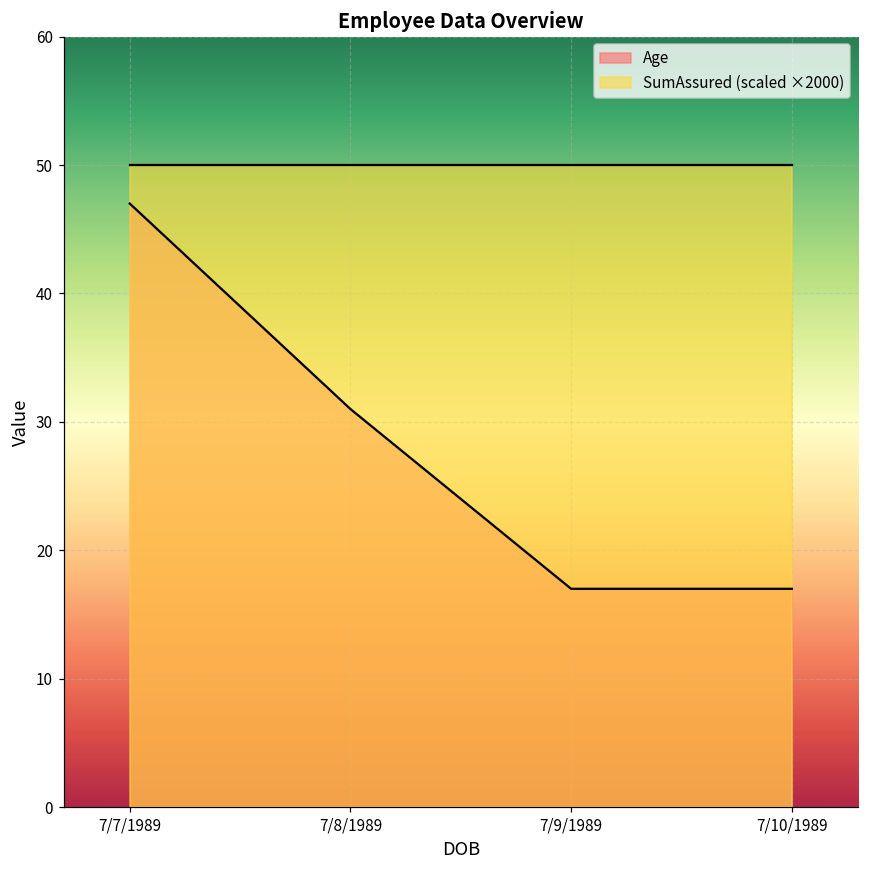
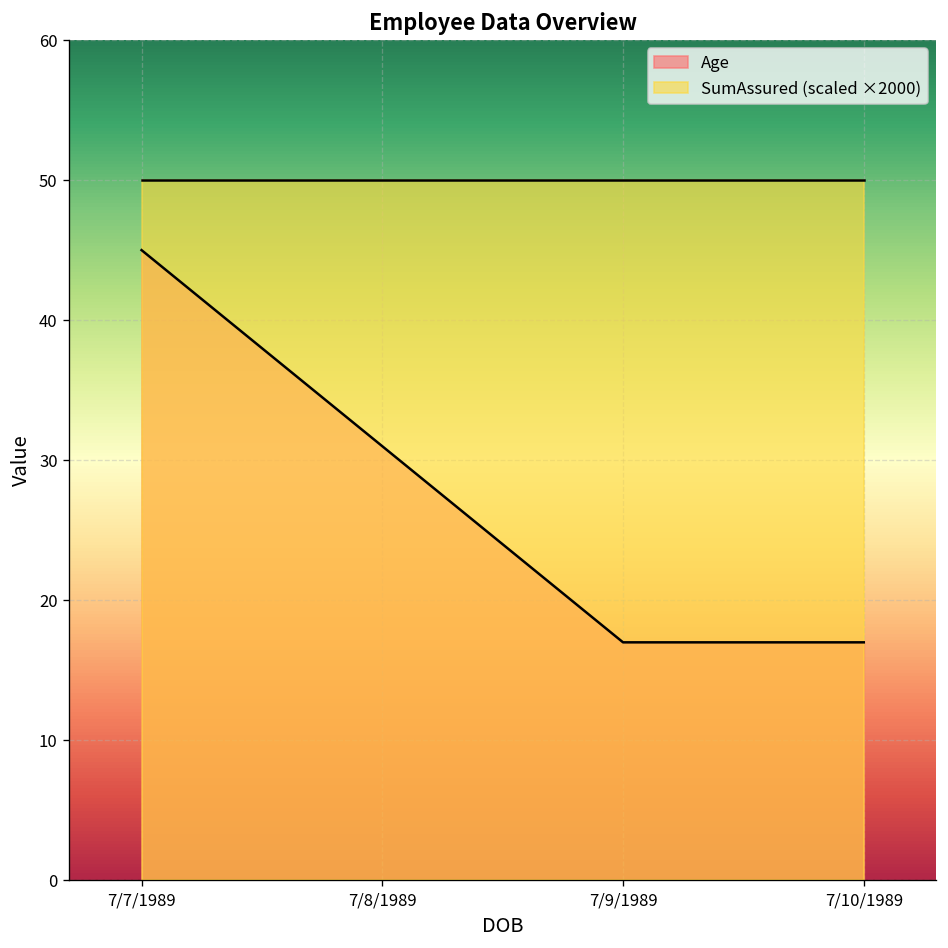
Age, 7/7/1989: 47 -> 45
